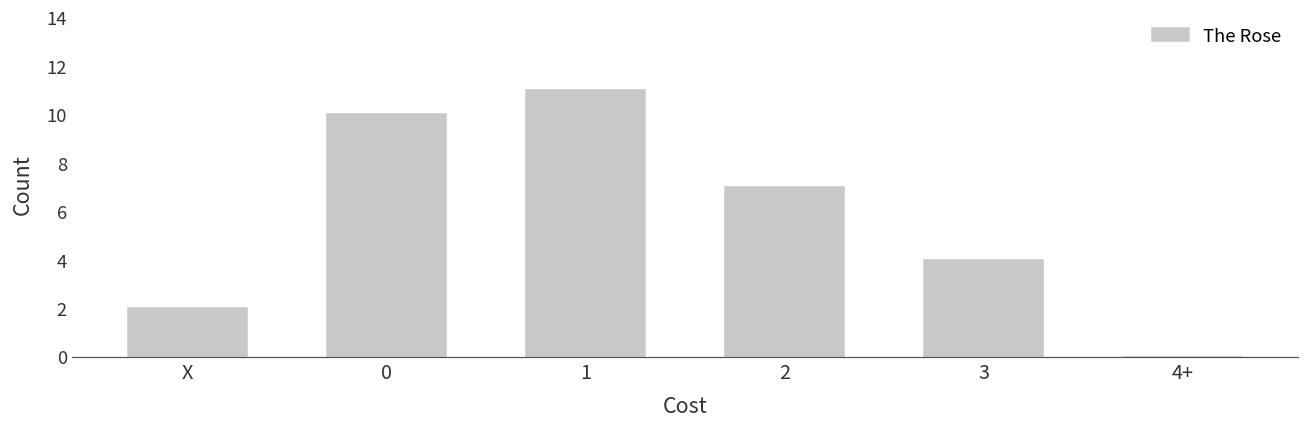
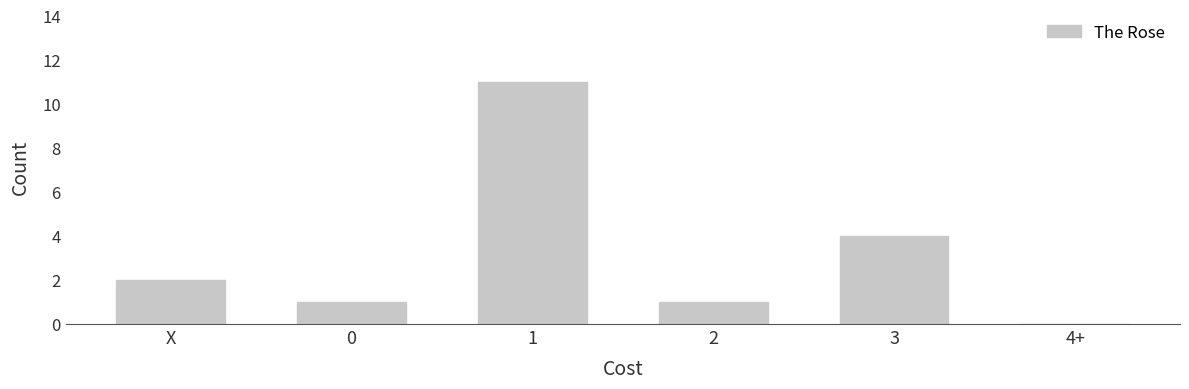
0: 10 -> 1
2: 7 -> 1
